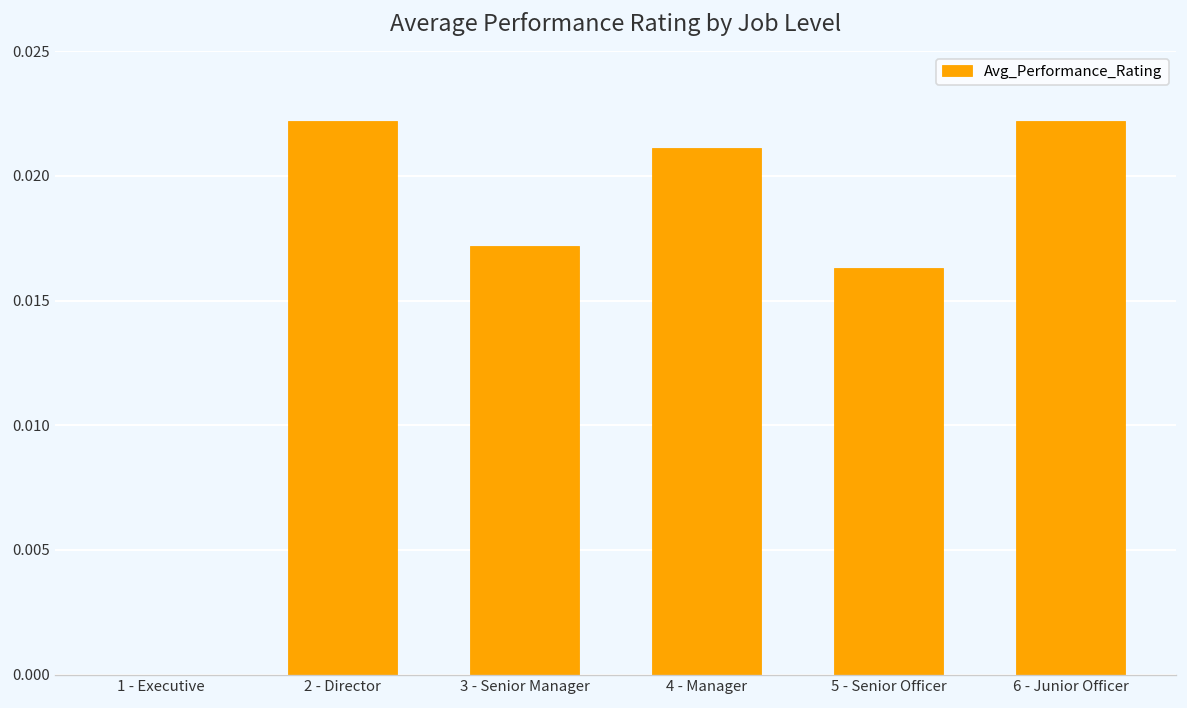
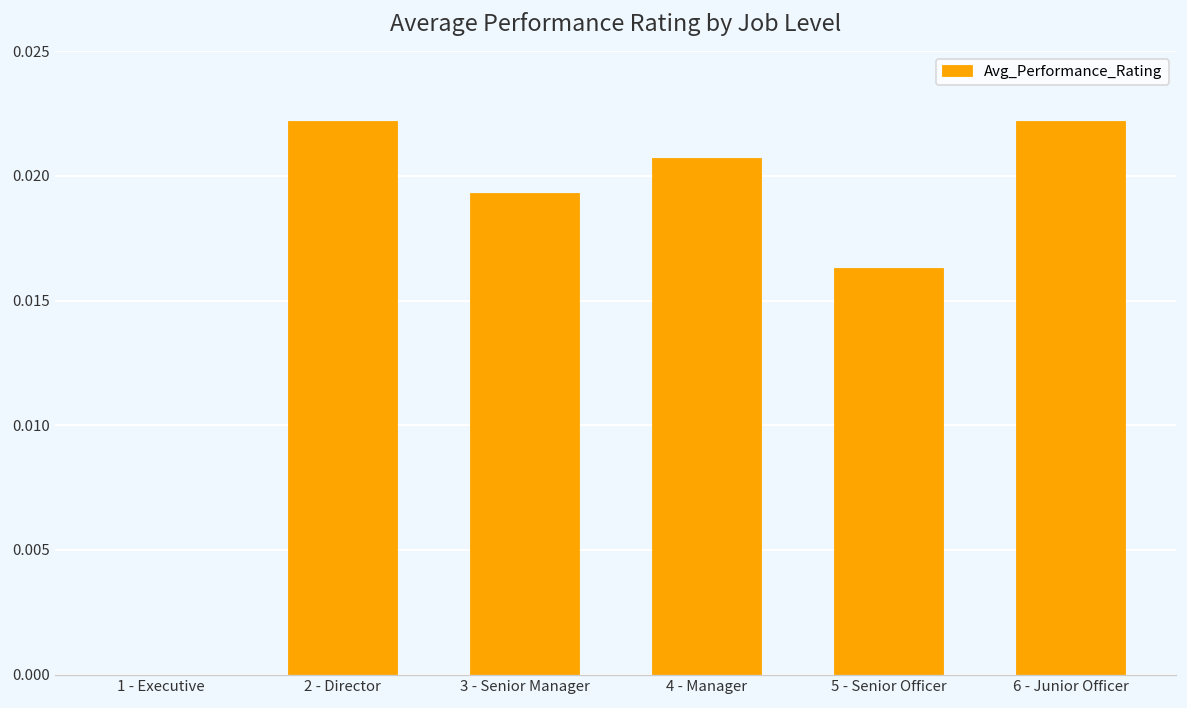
3 - Senior Manager: 0.0172 -> 0.0193
4 - Manager: 0.0211 -> 0.0207
